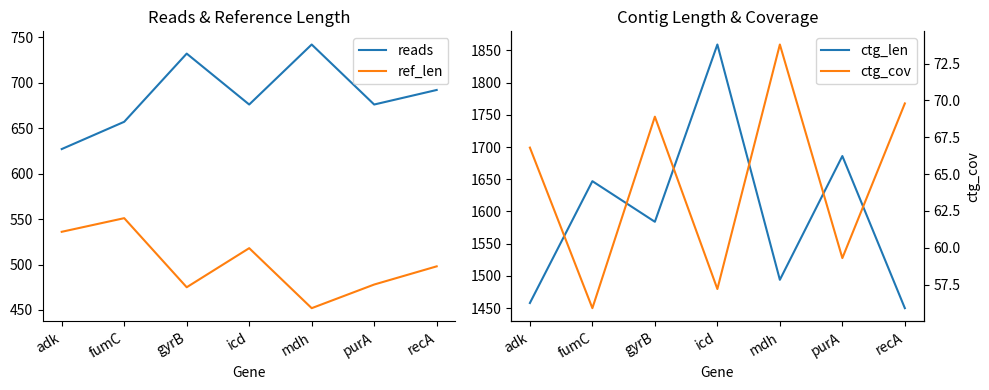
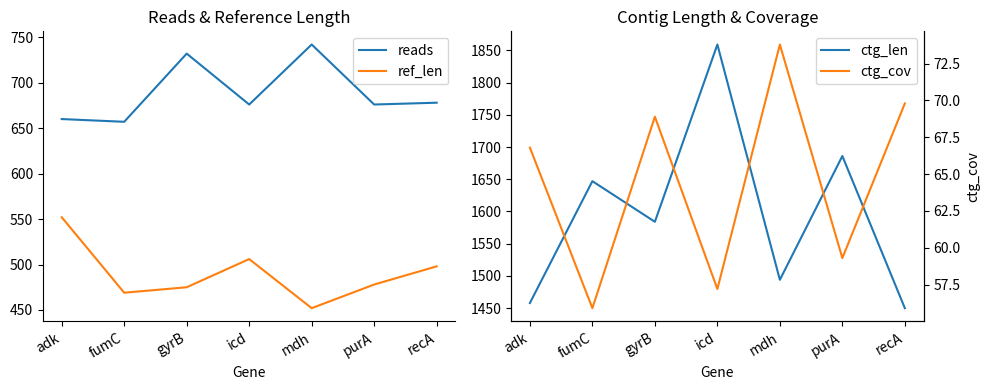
Reads & Reference Length, reads, adk: 630 -> 660
Reads & Reference Length, ref_len, adk: 540 -> 550
Reads & Reference Length, ref_len, fumC: 550 -> 470
Reads & Reference Length, ref_len, icd: 520 -> 510
Reads & Reference Length, reads, recA: 690 -> 680
